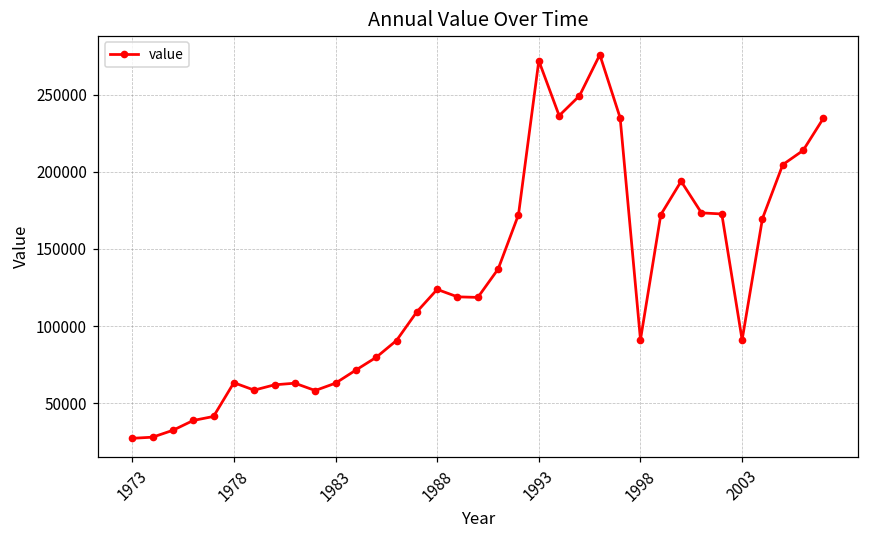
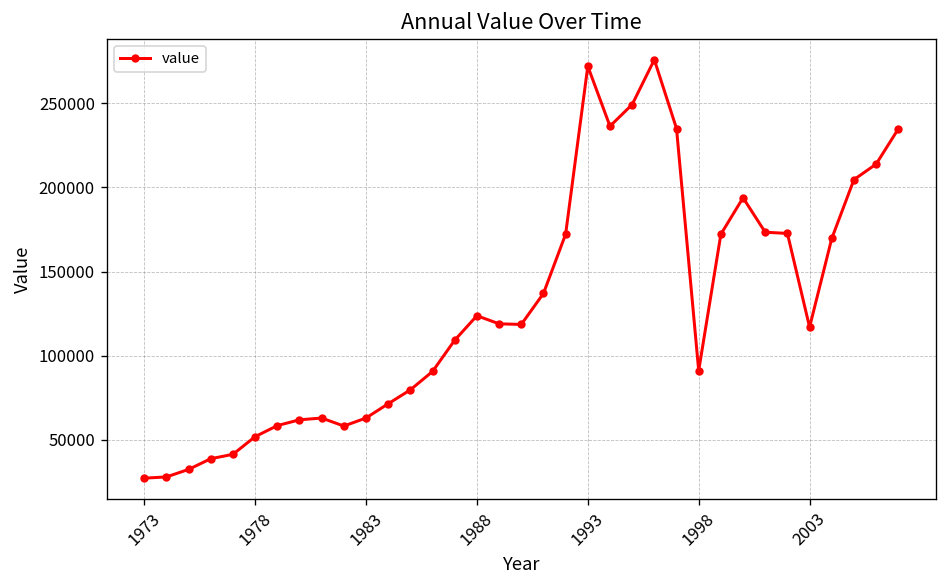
1978: 63000 -> 52000
2003: 91000 -> 117000
